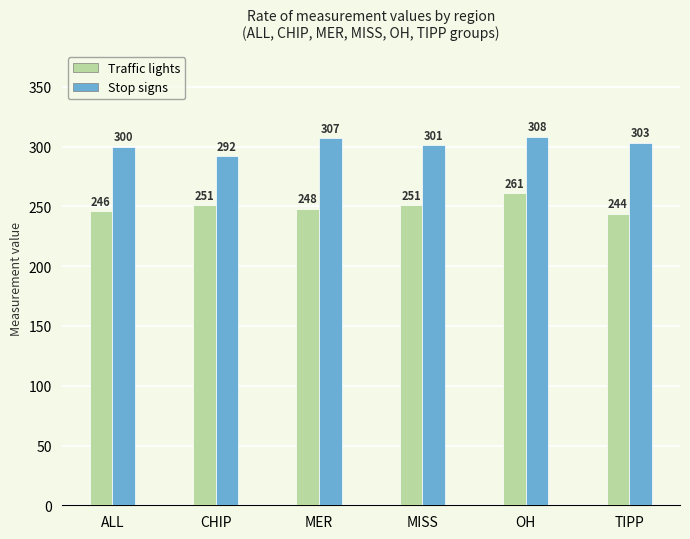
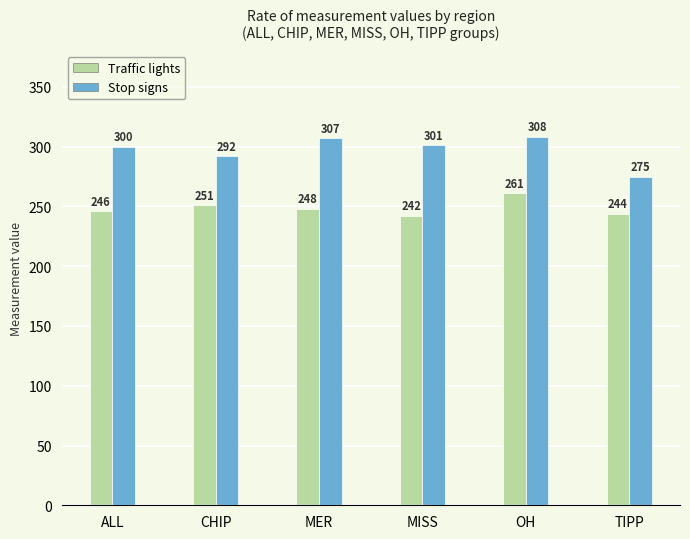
Traffic lights, MISS: 251 -> 242
Stop signs, TIPP: 303 -> 275
